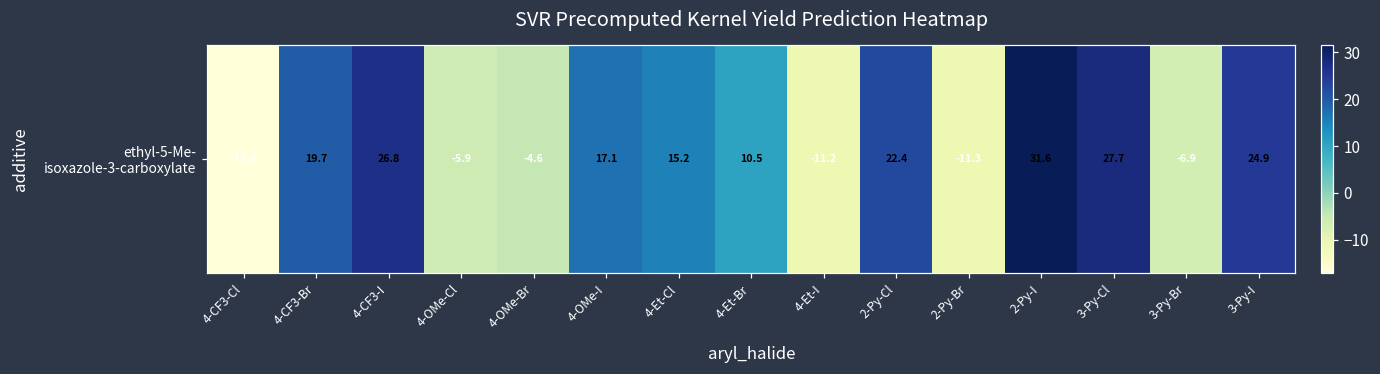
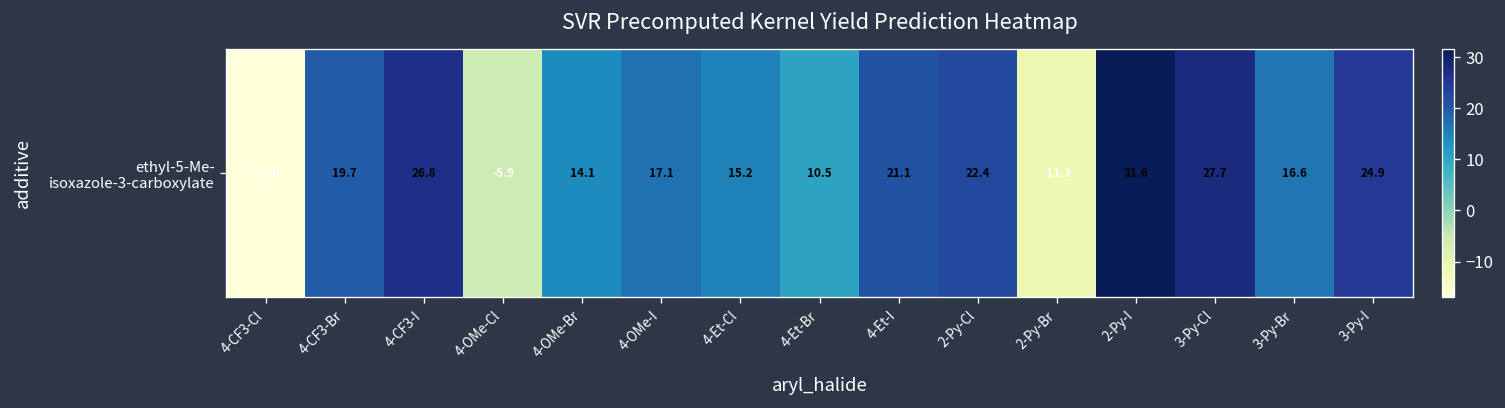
ethyl-5-Me- isoxazole-3-carboxylate, 4-OMe-Br: -4.6 -> 14.1
ethyl-5-Me- isoxazole-3-carboxylate, 4-Et-I: -11.2 -> 21.1
ethyl-5-Me- isoxazole-3-carboxylate, 3-Py-Br: -6.9 -> 16.6
